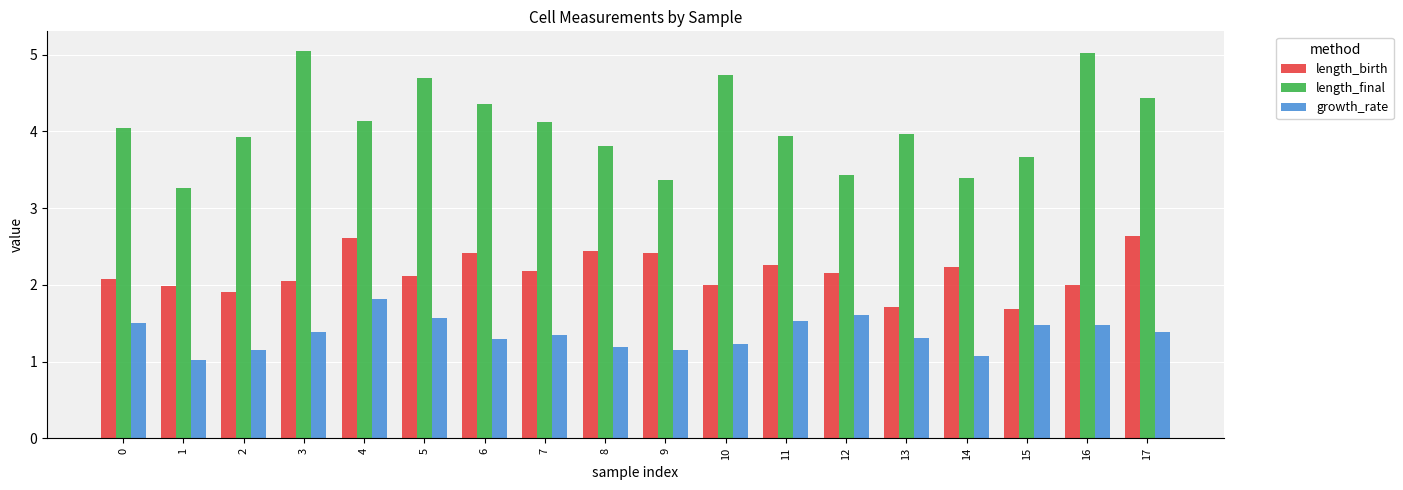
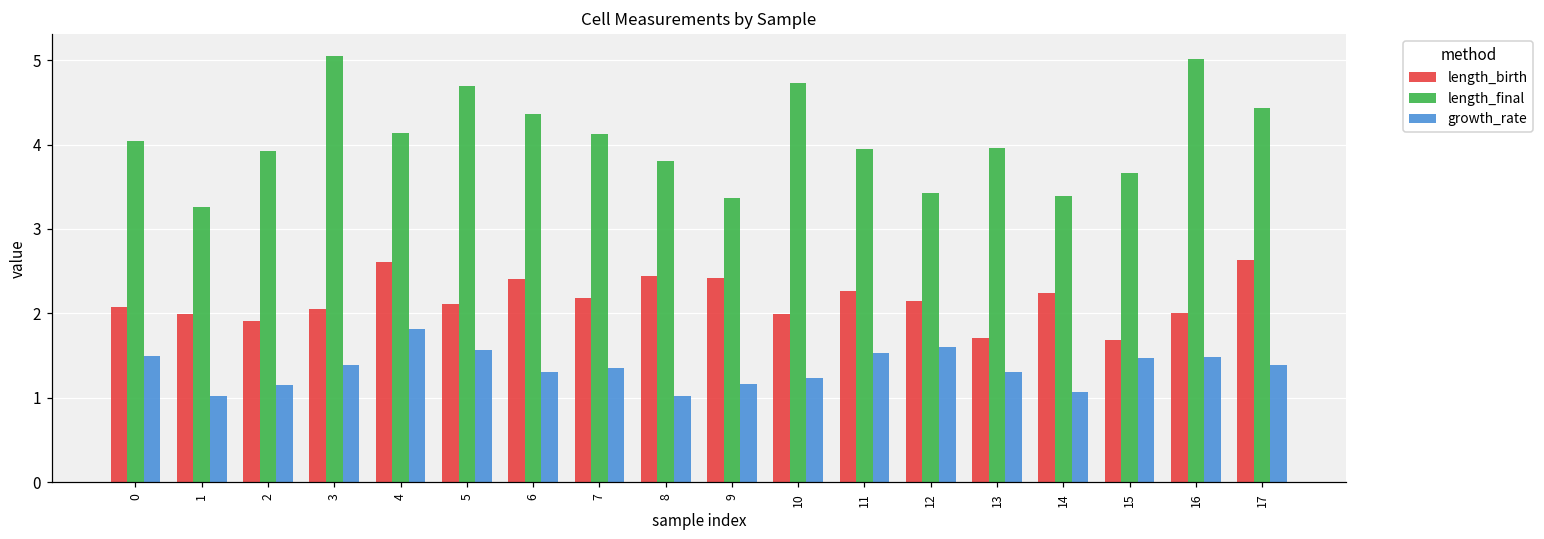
growth_rate, 8: 1.2 -> 1.0
